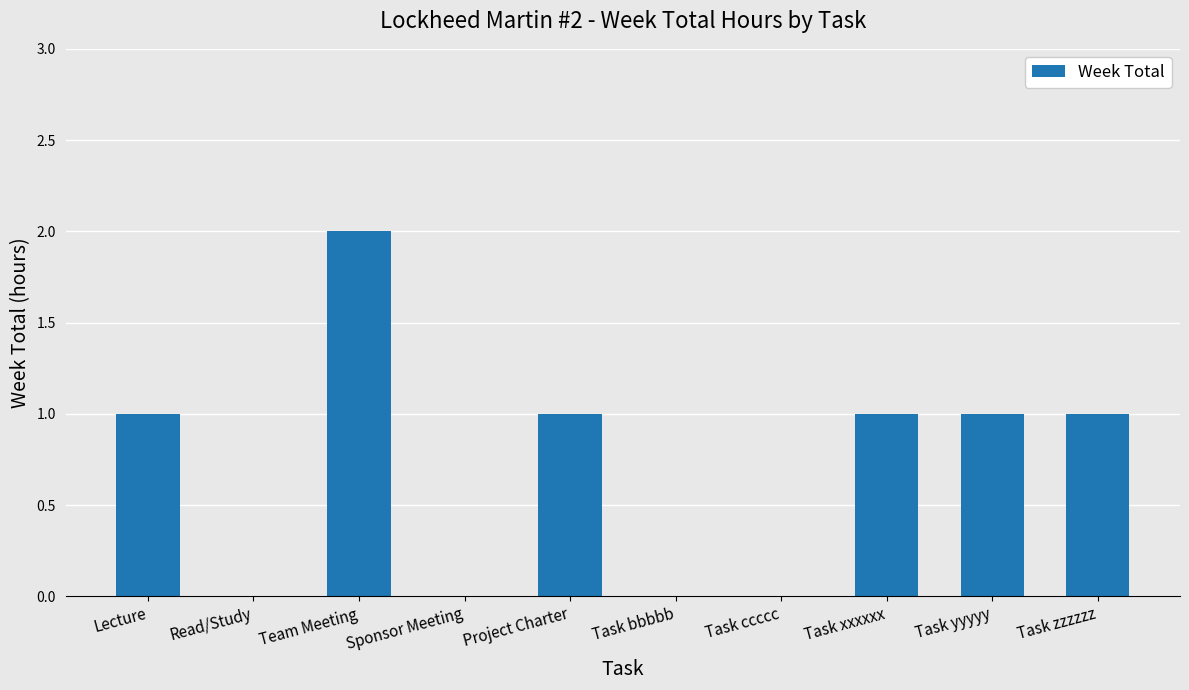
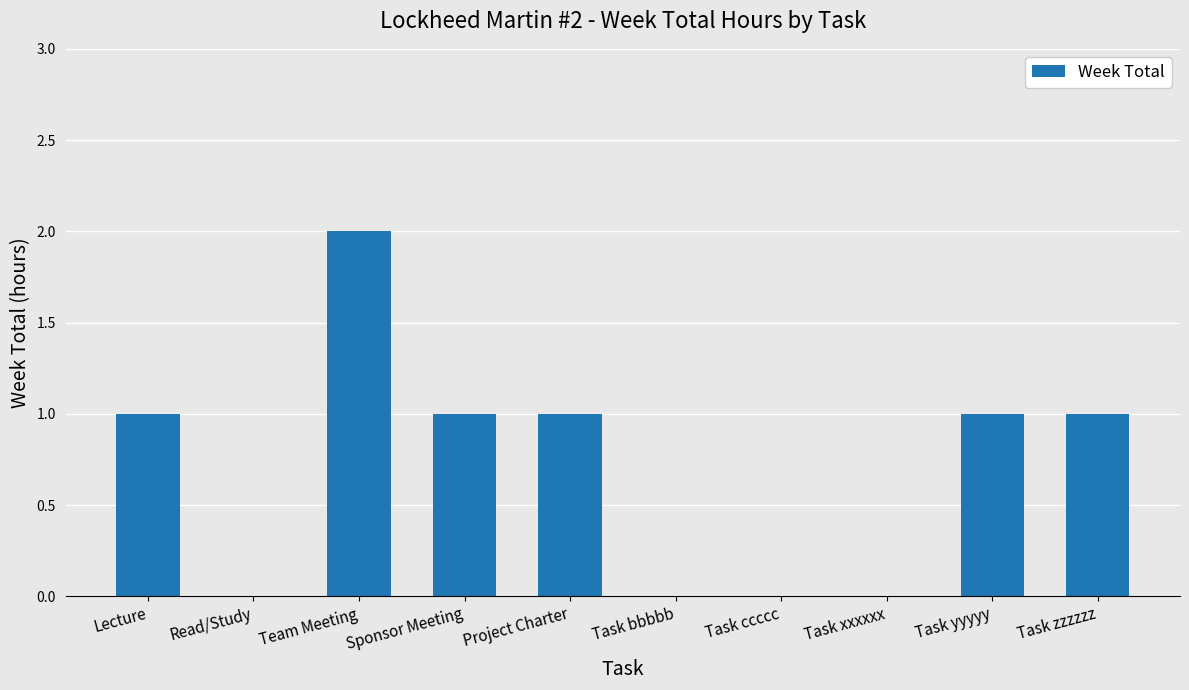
Sponsor Meeting: 0 -> 1
Task xxxxxx: 1 -> 0
